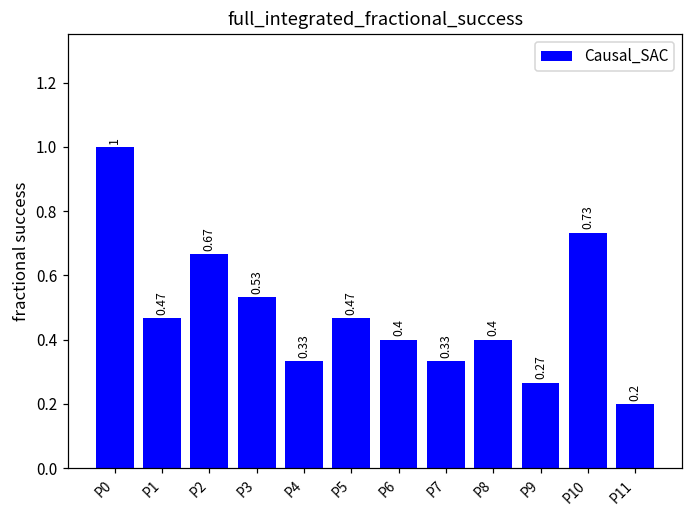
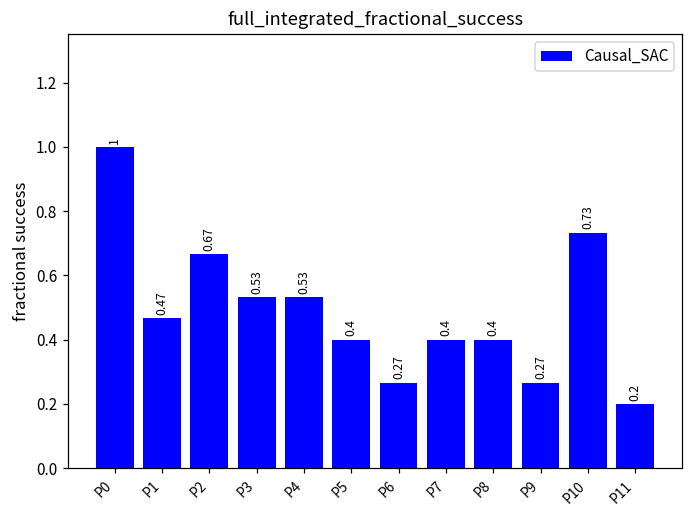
P4: 0.33 -> 0.53
P5: 0.47 -> 0.4
P6: 0.4 -> 0.27
P7: 0.33 -> 0.4
